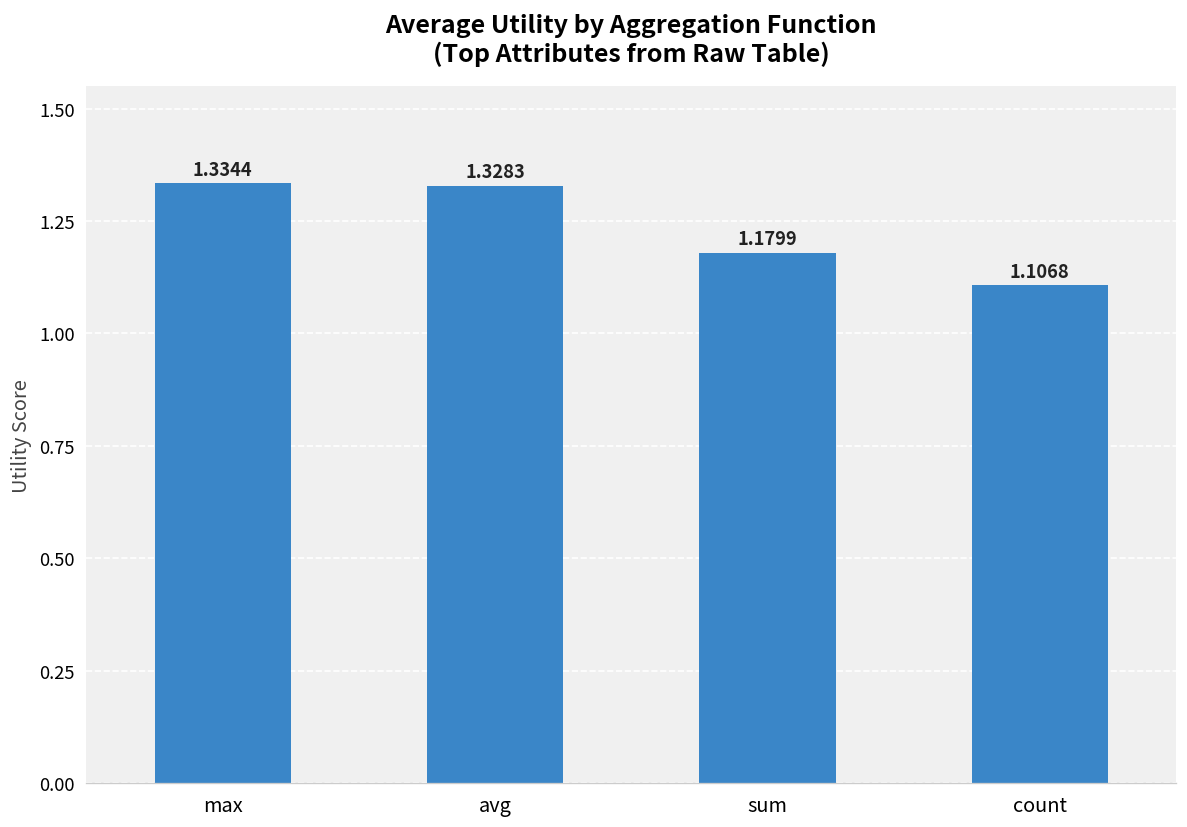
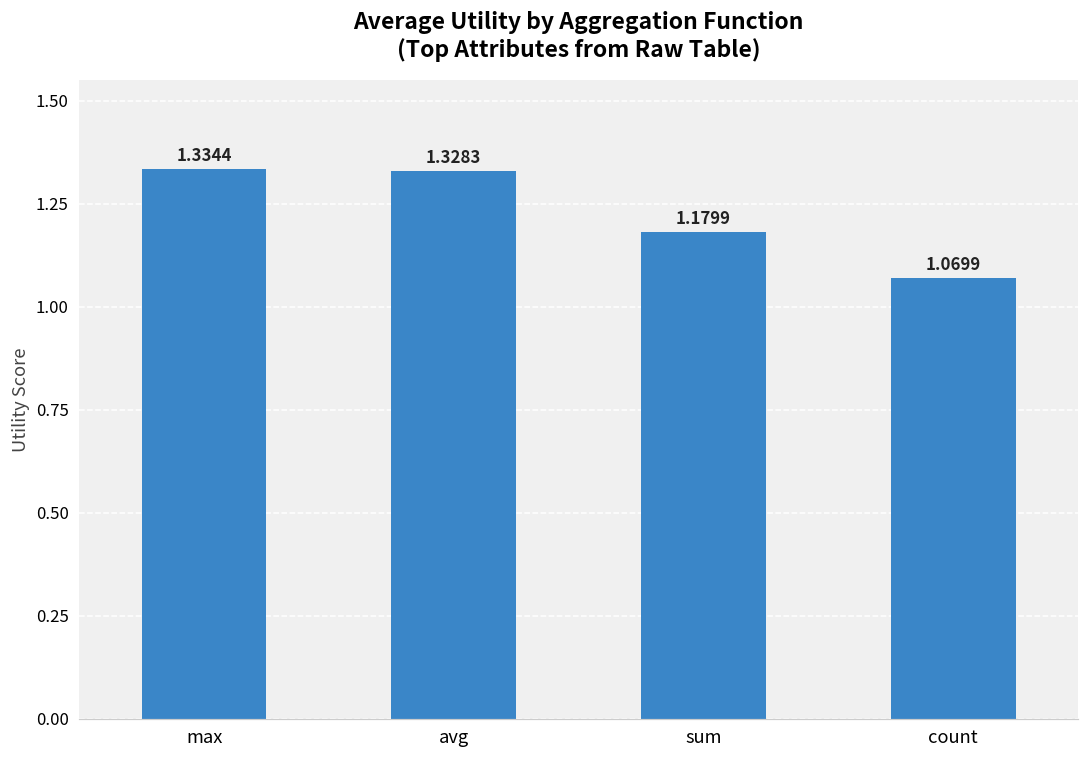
count: 1.1068 -> 1.0699
